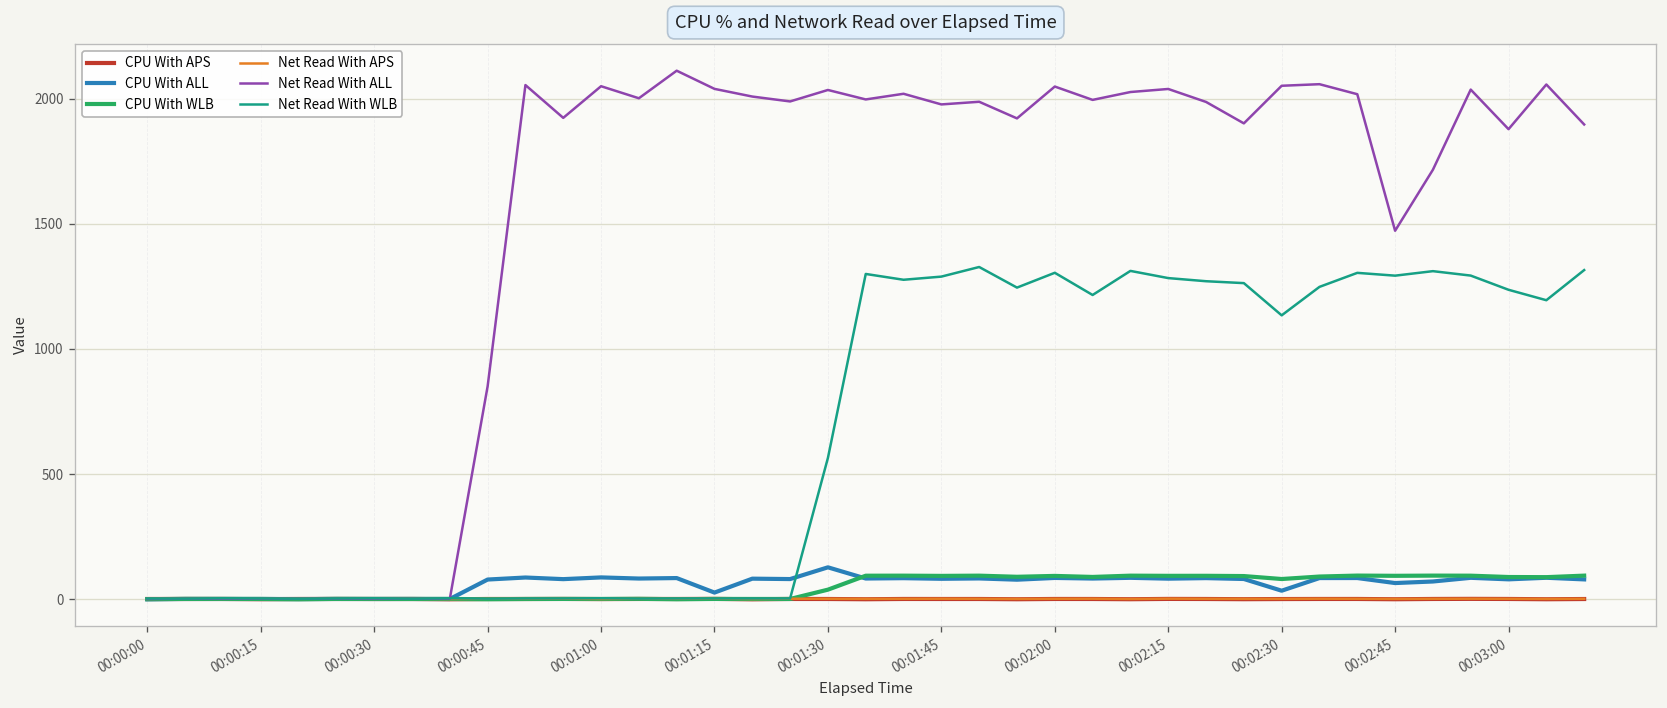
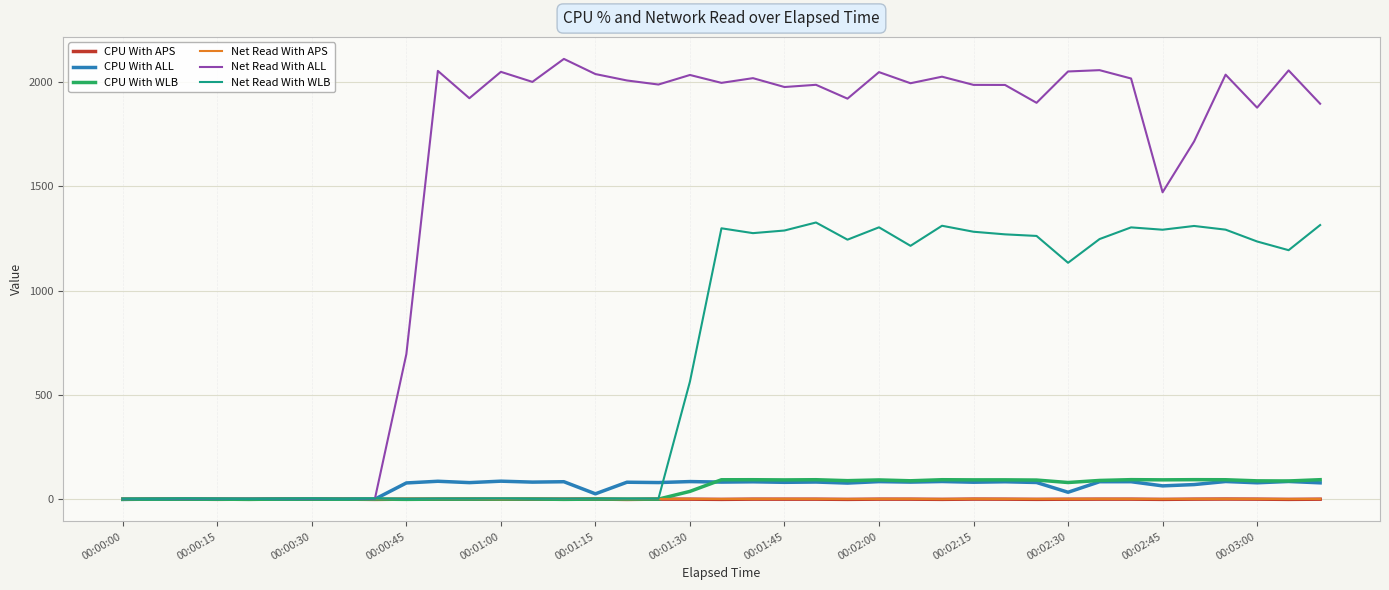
Net Read With ALL, 00:00:45: 850 -> 700
CPU With ALL, 00:01:30: 130 -> 90
Net Read With ALL, 00:02:15: 2040 -> 1990
